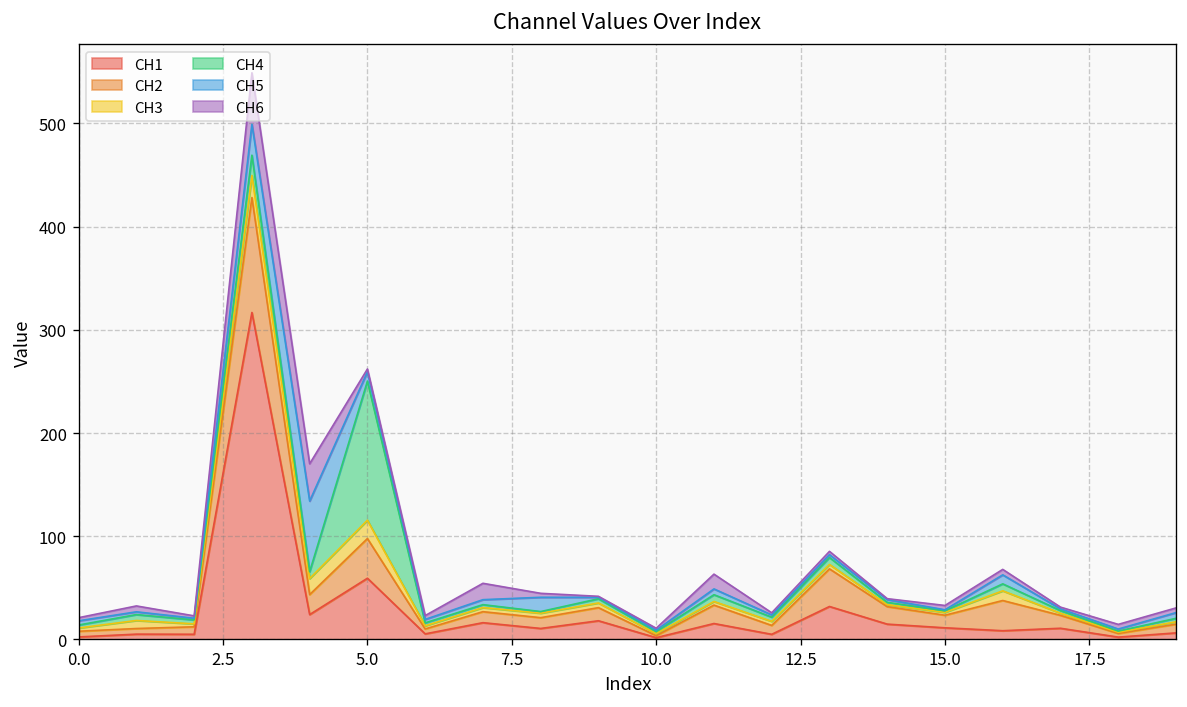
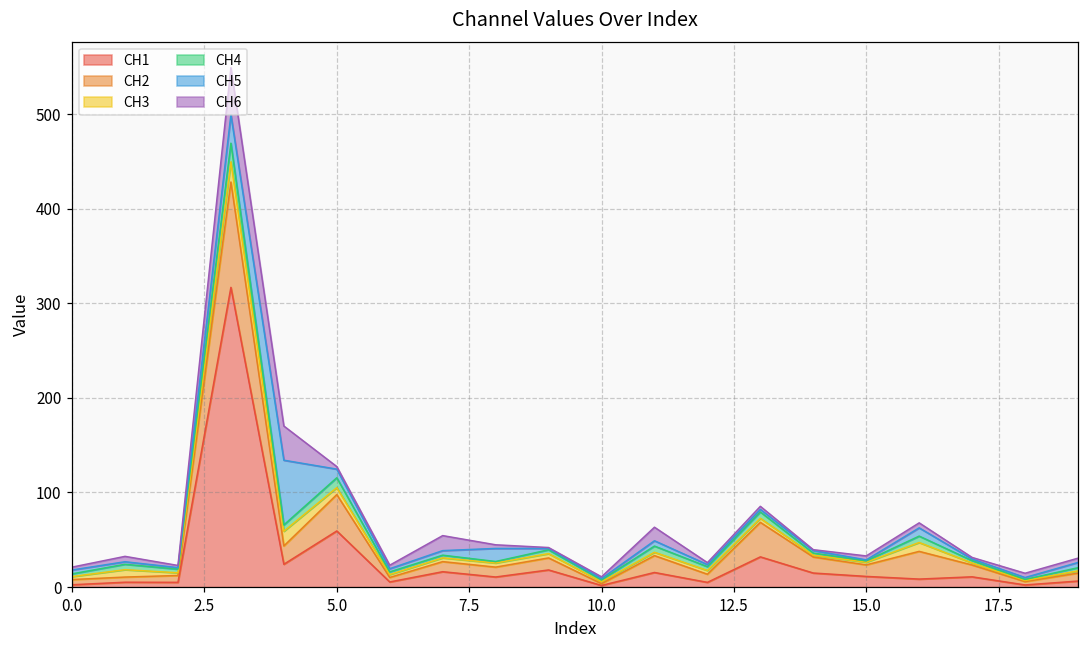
CH3, 5.0: 20 -> 10
CH4, 5.0: 130 -> 10
